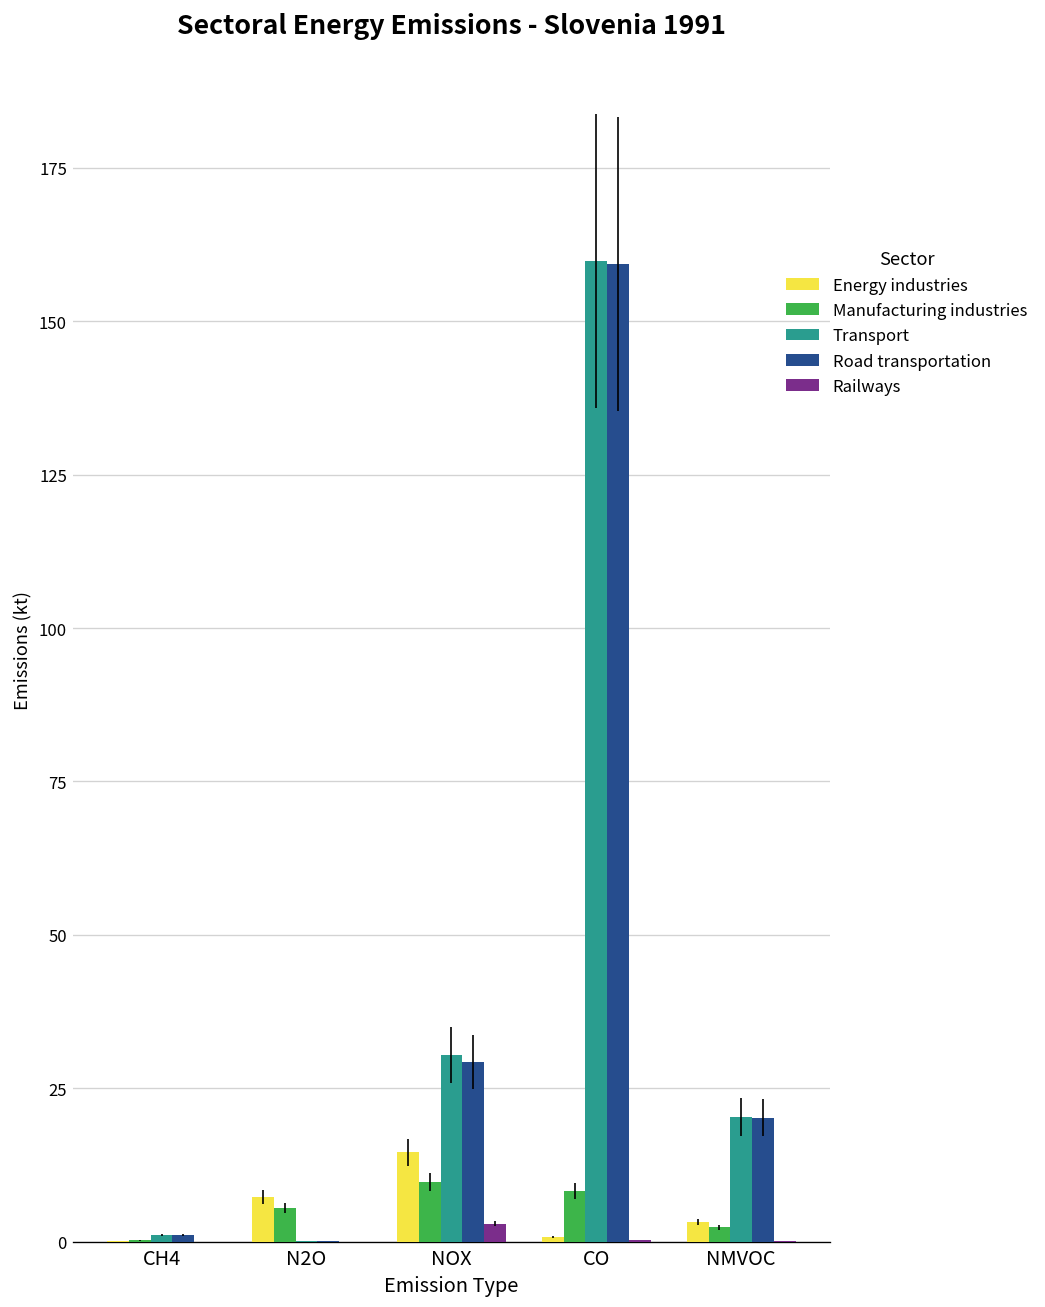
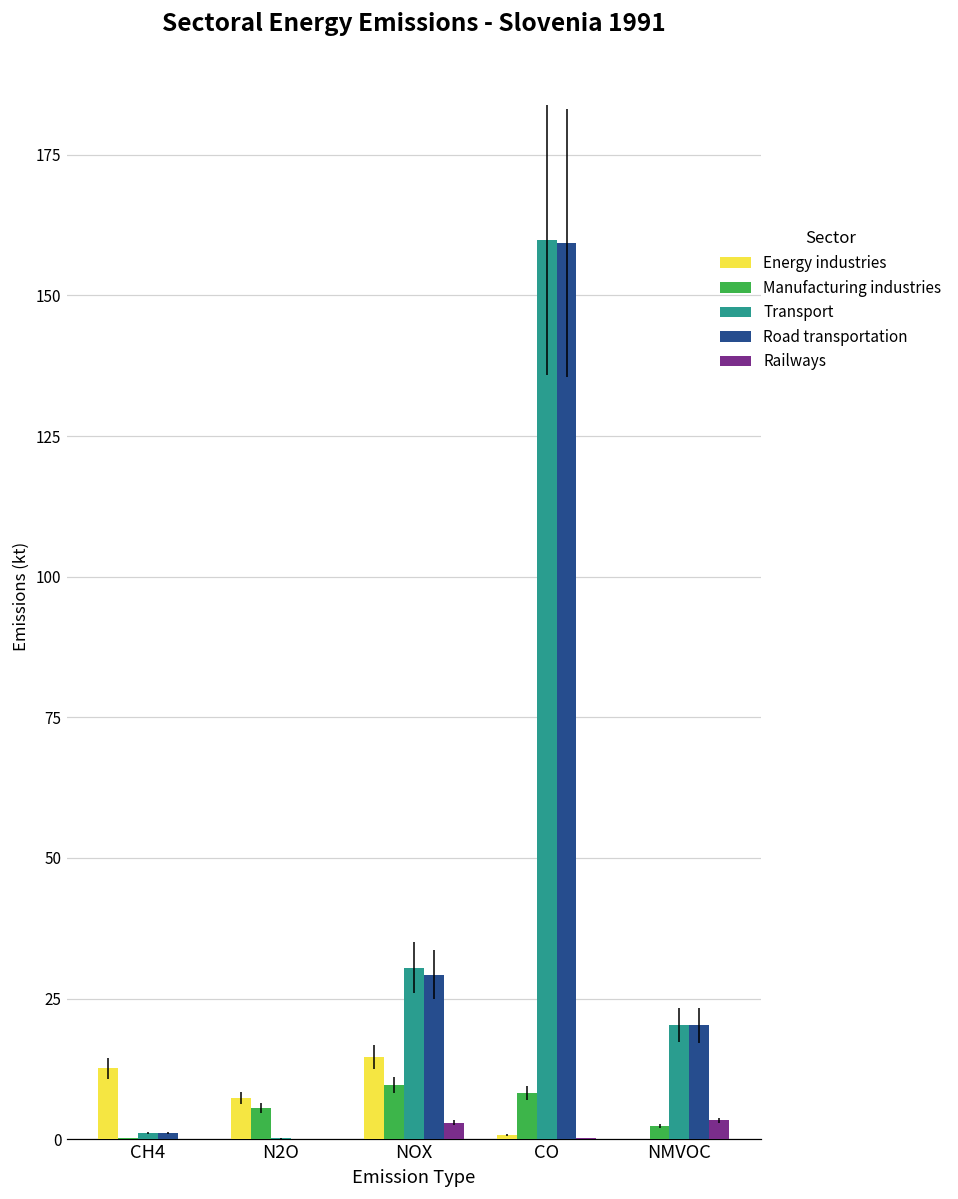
Energy industries, CH4: 0 -> 13
Energy industries, NMVOC: 3 -> 0
Railways, NMVOC: 0 -> 3
